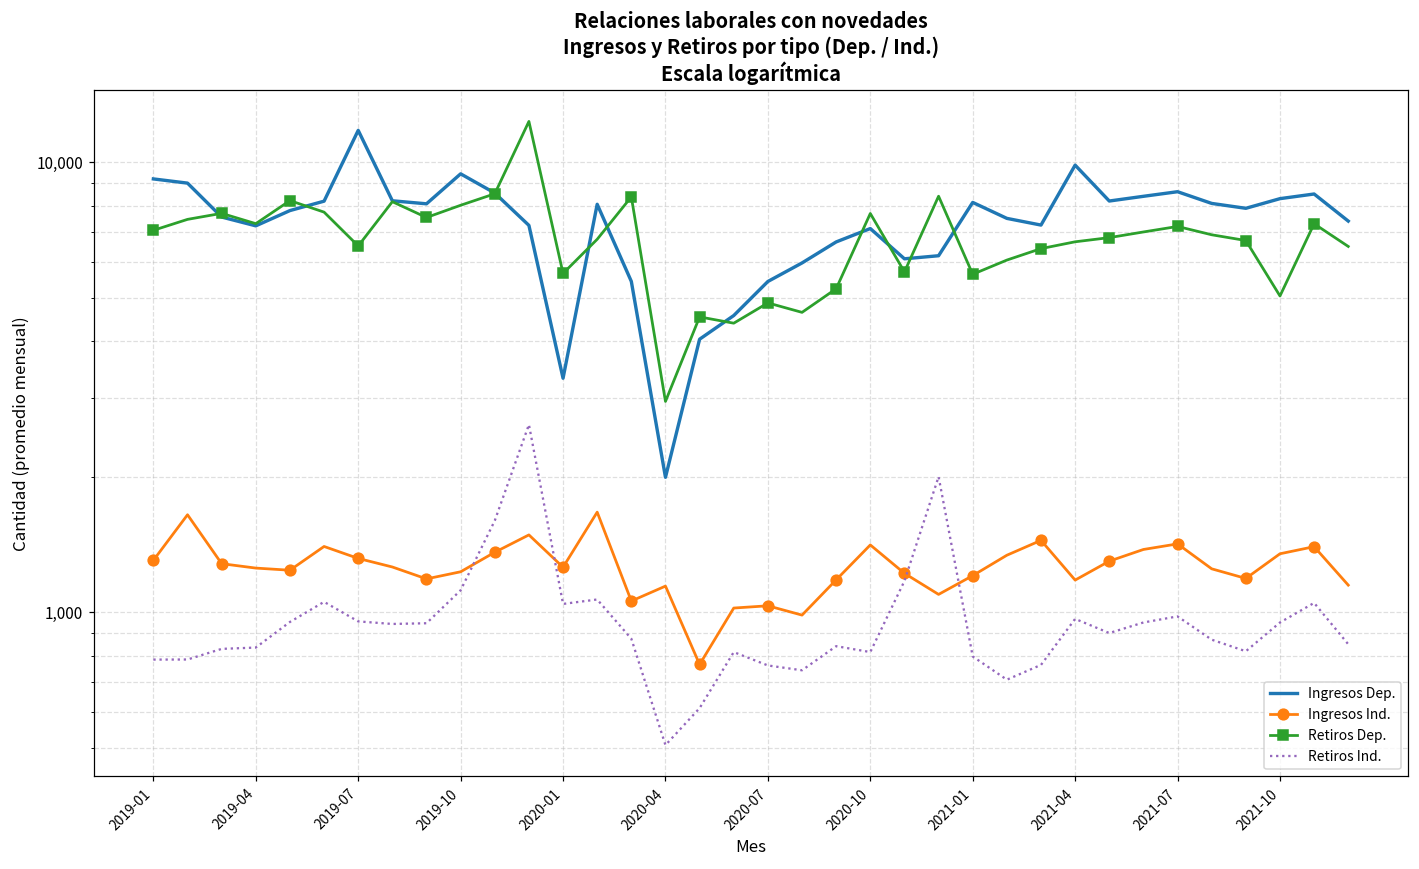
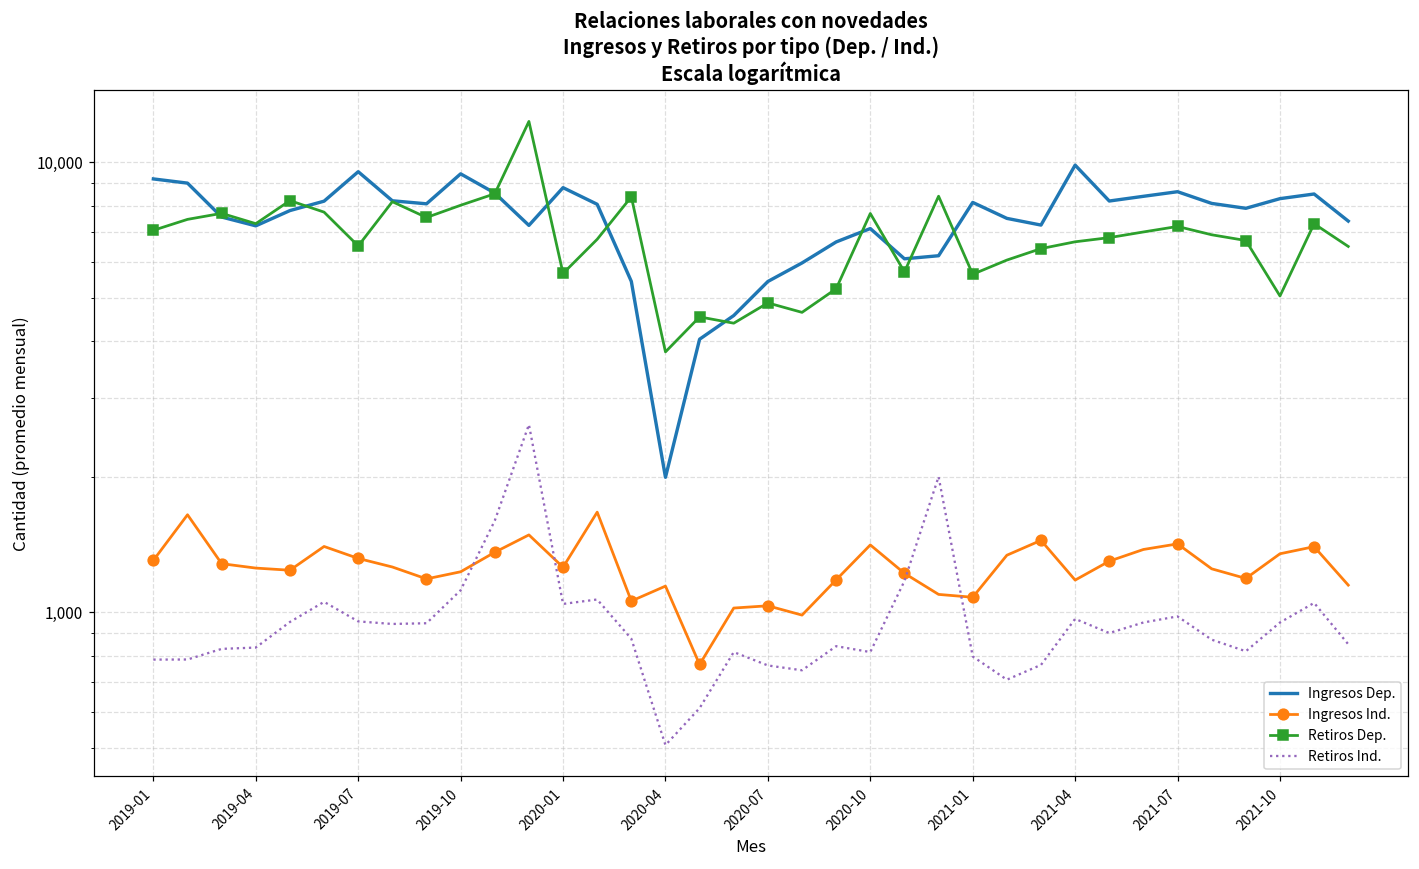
Ingresos Dep., 2019-07: 11,800 -> 9,500
Ingresos Dep., 2020-01: 3,300 -> 8,800
Retiros Dep., 2020-04: 2,900 -> 3,800
Ingresos Ind., 2021-01: 1,210 -> 1,080
